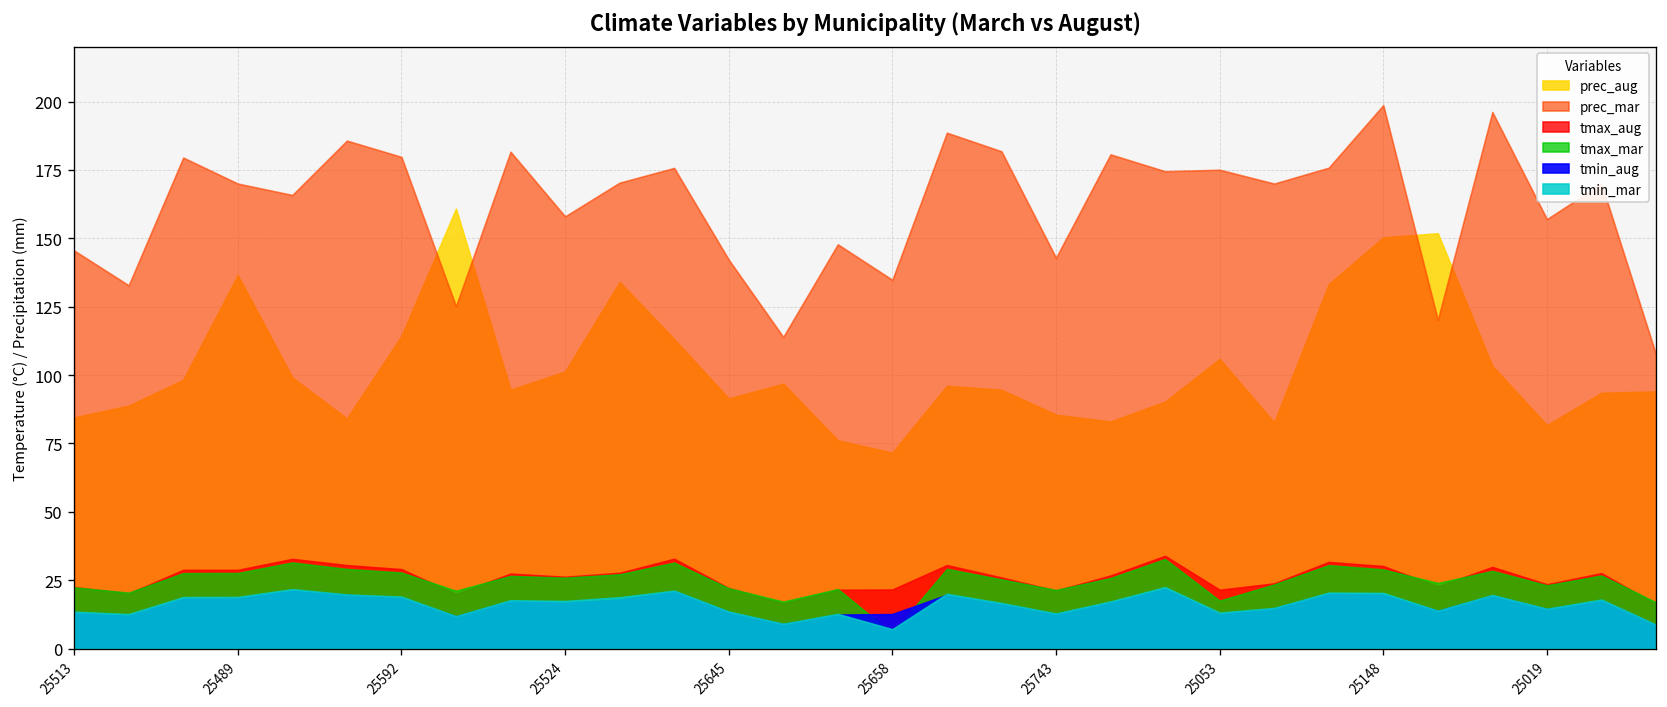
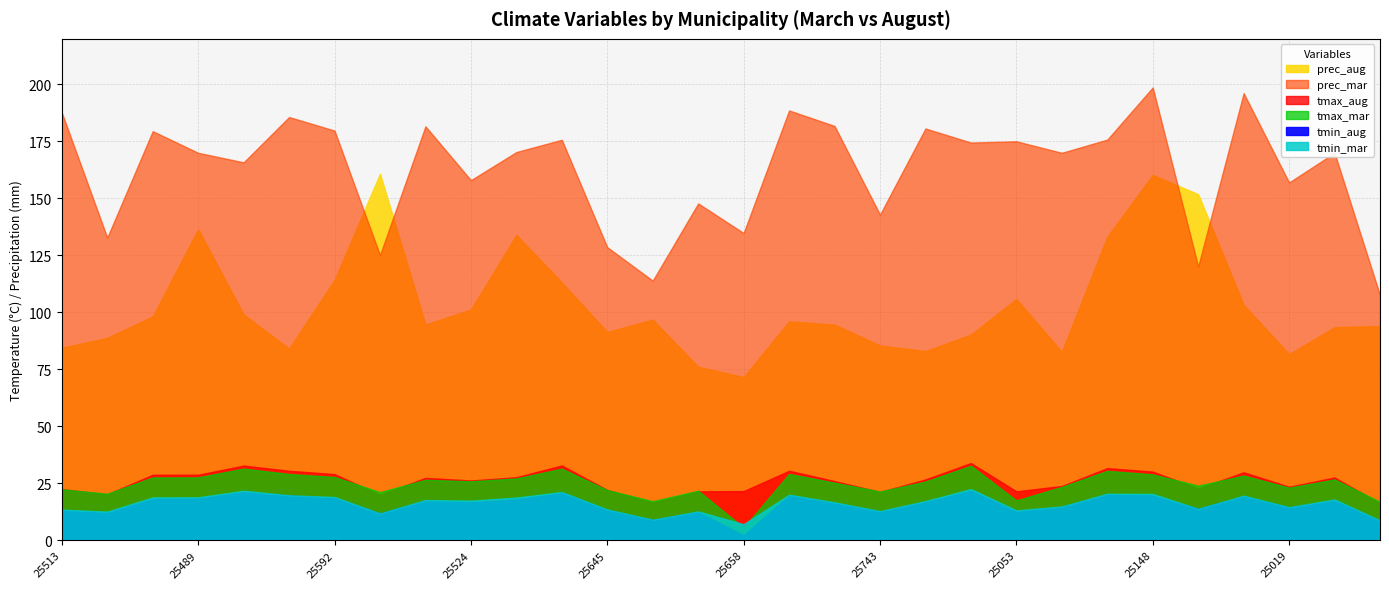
prec_mar, 25513: 146 -> 188
prec_mar, 25645: 142 -> 129
tmin_aug, 25658: 13 -> 2
prec_aug, 25148: 150 -> 160
